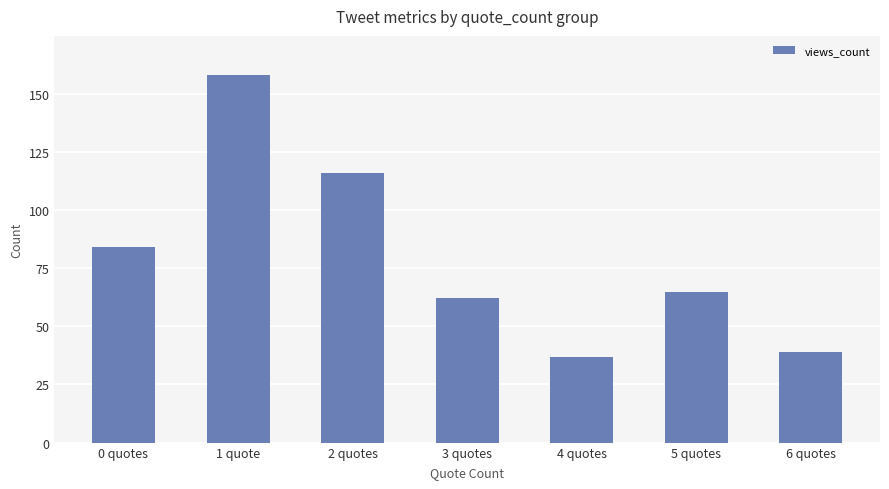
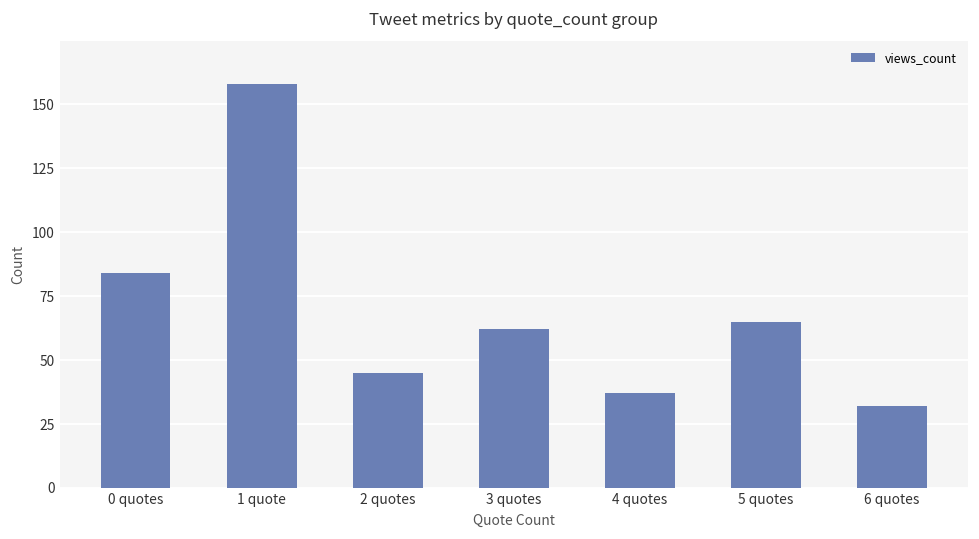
2 quotes: 116 -> 45
6 quotes: 39 -> 32
